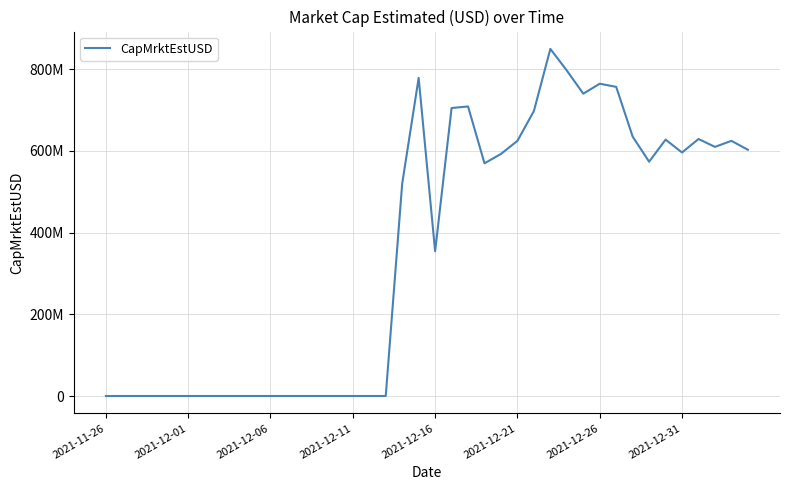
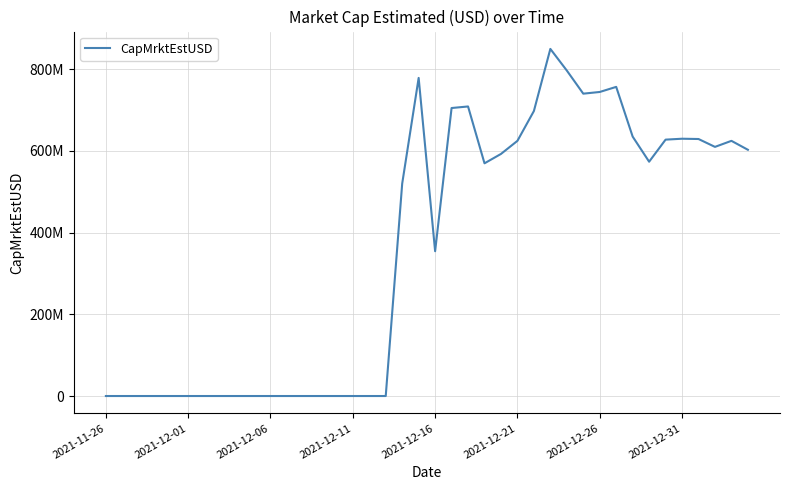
2021-12-26: 760000000 -> 740000000
2021-12-31: 600000000 -> 630000000
